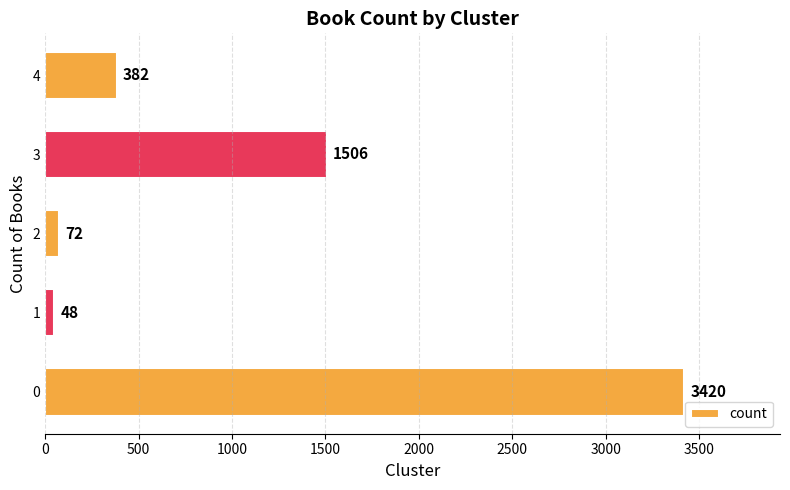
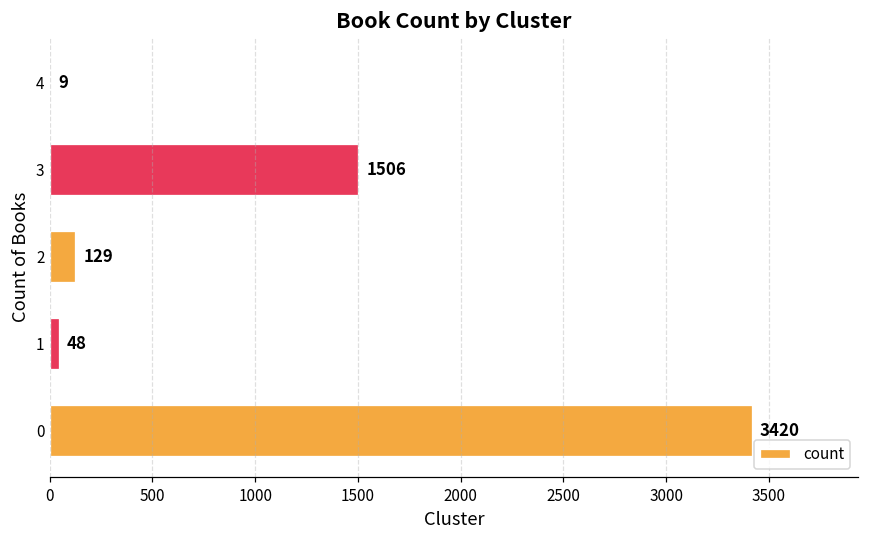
4: 382 -> 9
2: 72 -> 129
